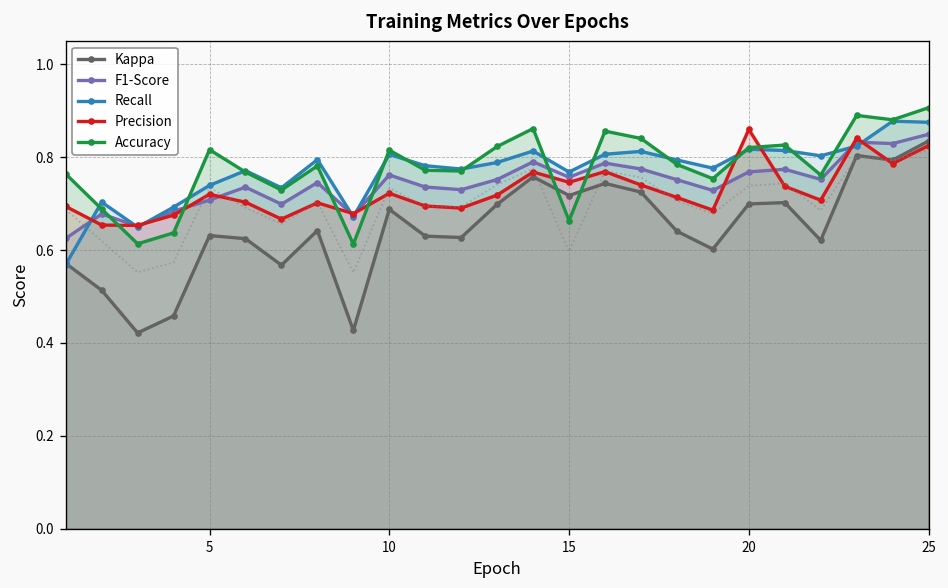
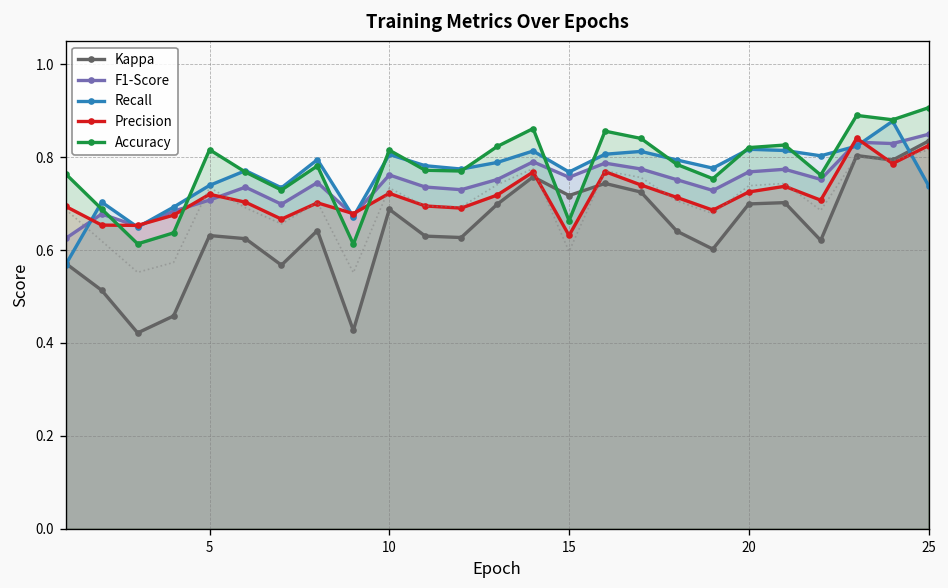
Precision, 15: 0.75 -> 0.63
Precision, 20: 0.86 -> 0.72
Recall, 25: 0.87 -> 0.74
